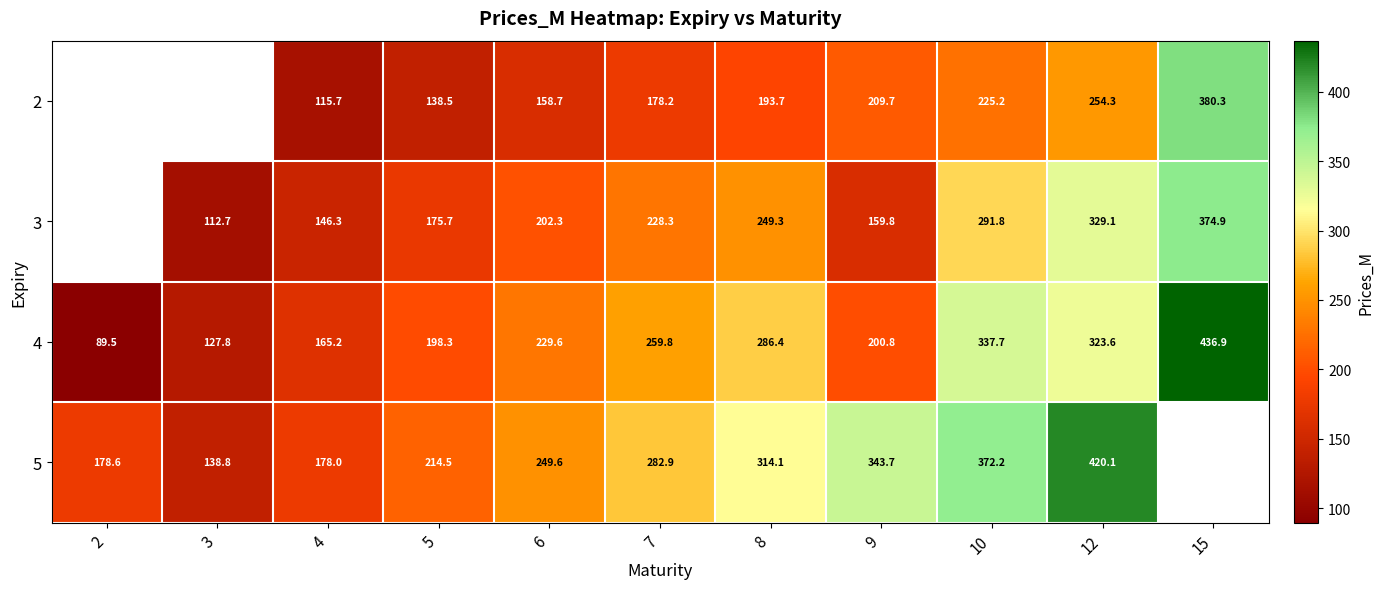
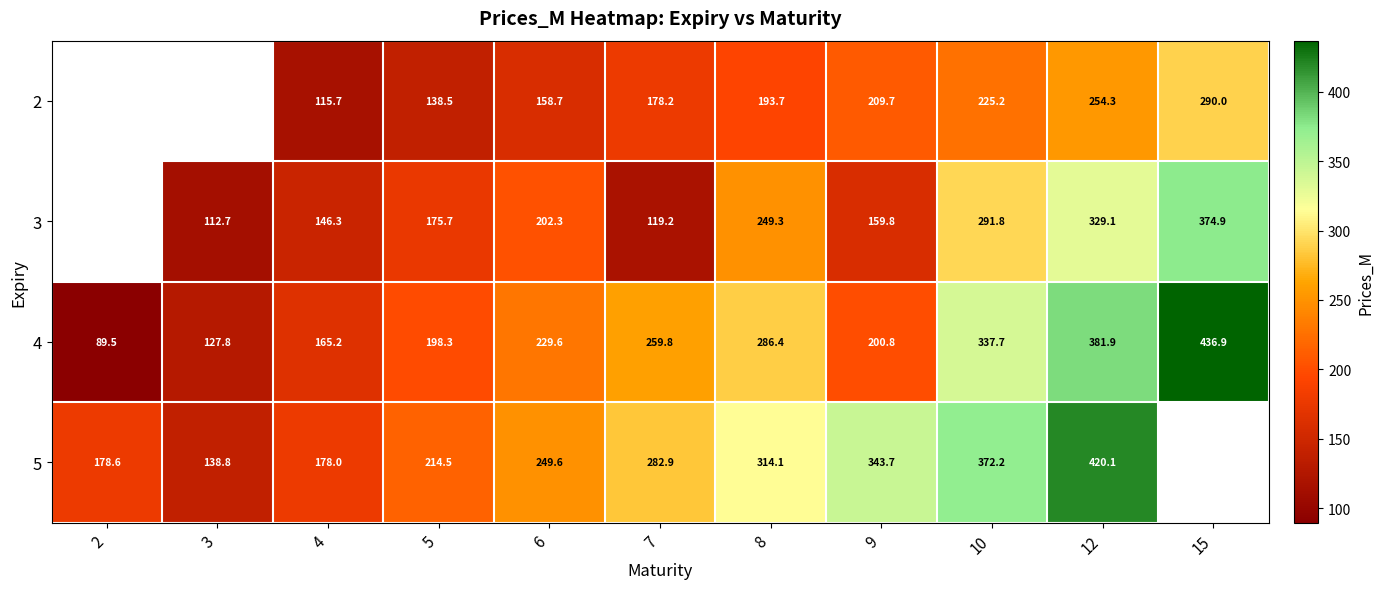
2, 15: 380.3 -> 290.0
3, 7: 228.3 -> 119.2
4, 12: 323.6 -> 381.9
